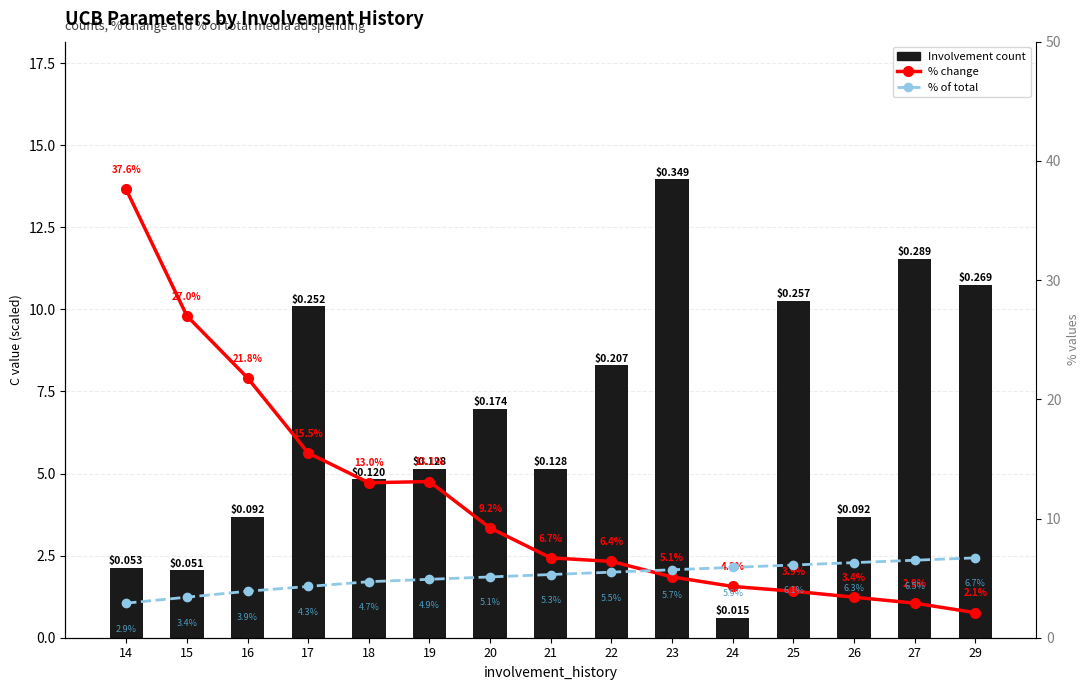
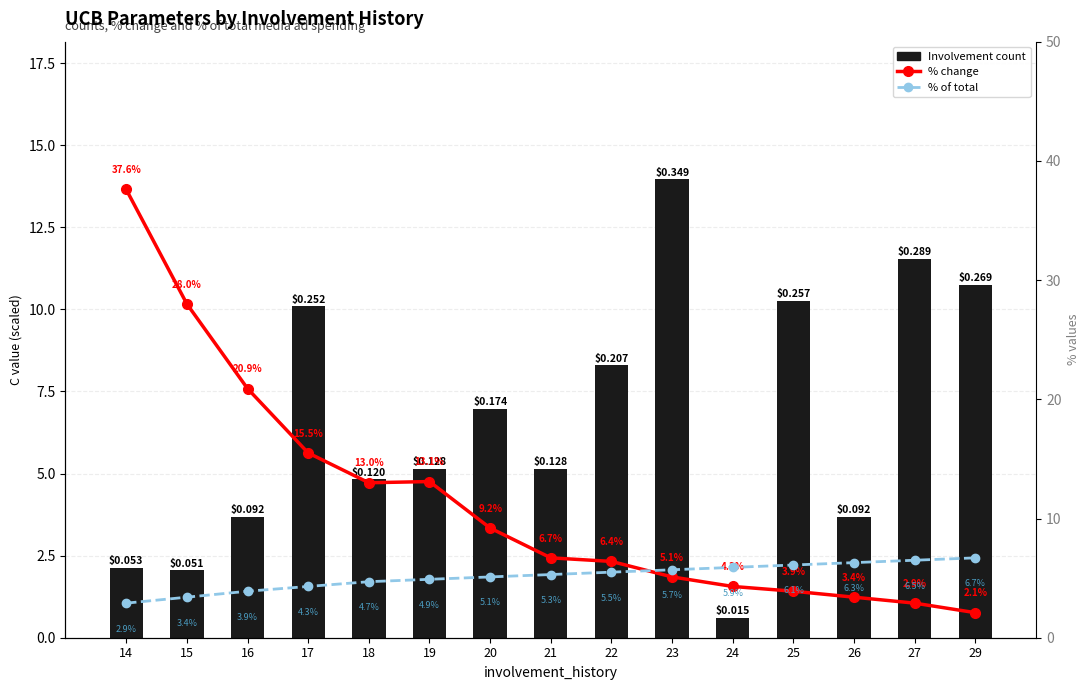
% change, 15: 27.0% -> 28.0%
% change, 16: 21.8% -> 20.9%
